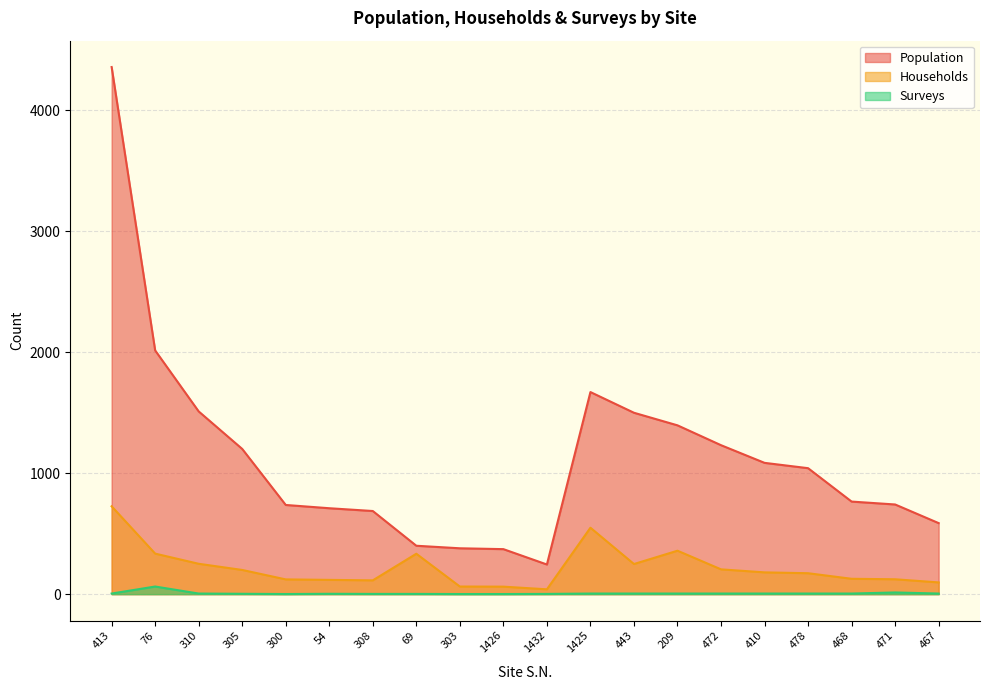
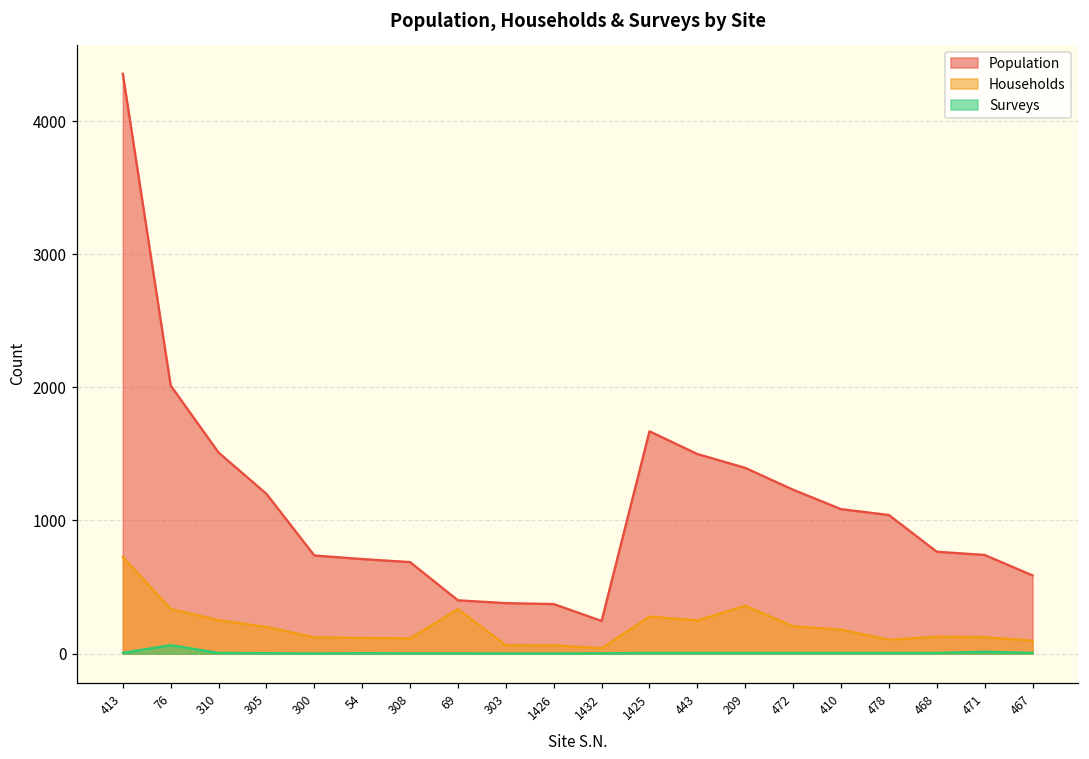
Households, 1425: 550 -> 280
Households, 478: 170 -> 100
